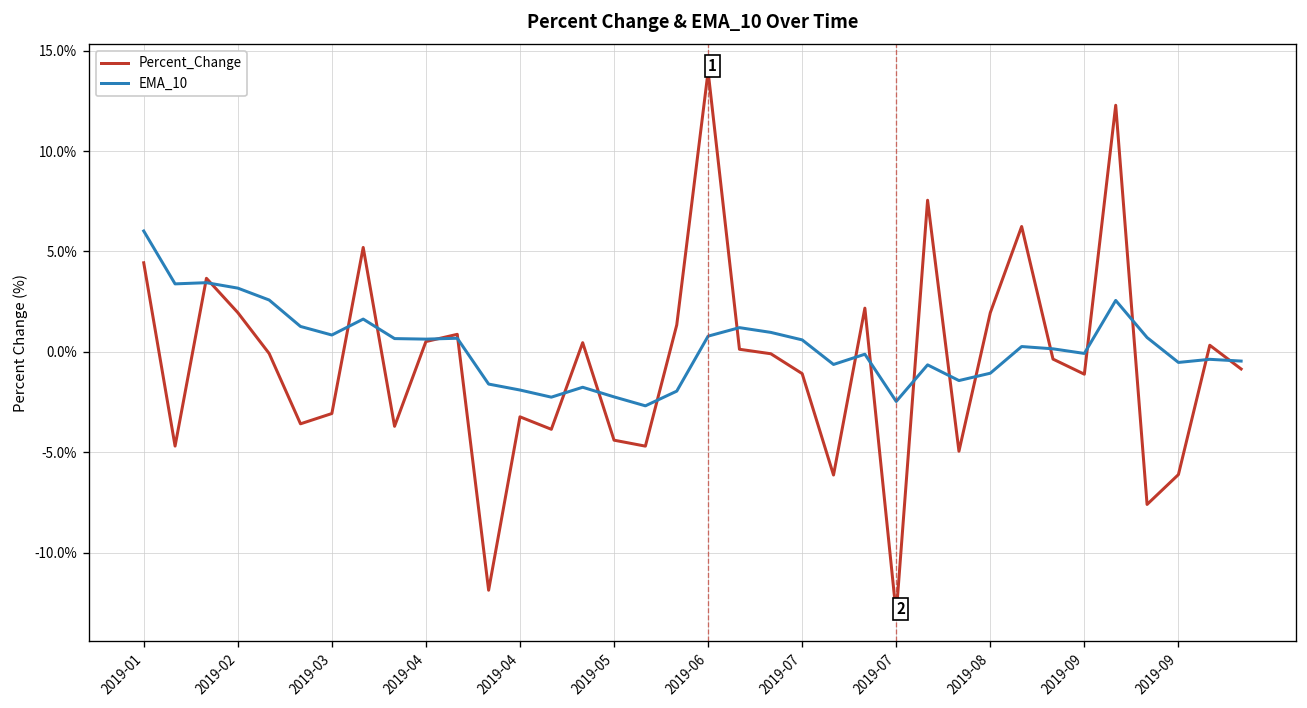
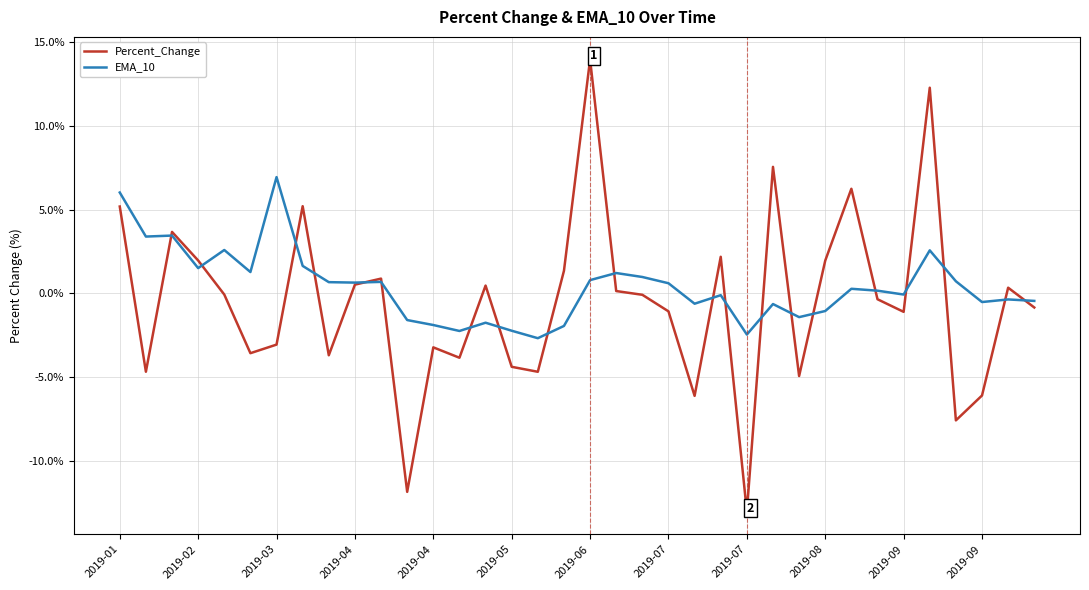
Percent_Change, 2019-01: 4.4% -> 5.2%
EMA_10, 2019-02: 3.2% -> 1.5%
EMA_10, 2019-03: 0.8% -> 6.9%
